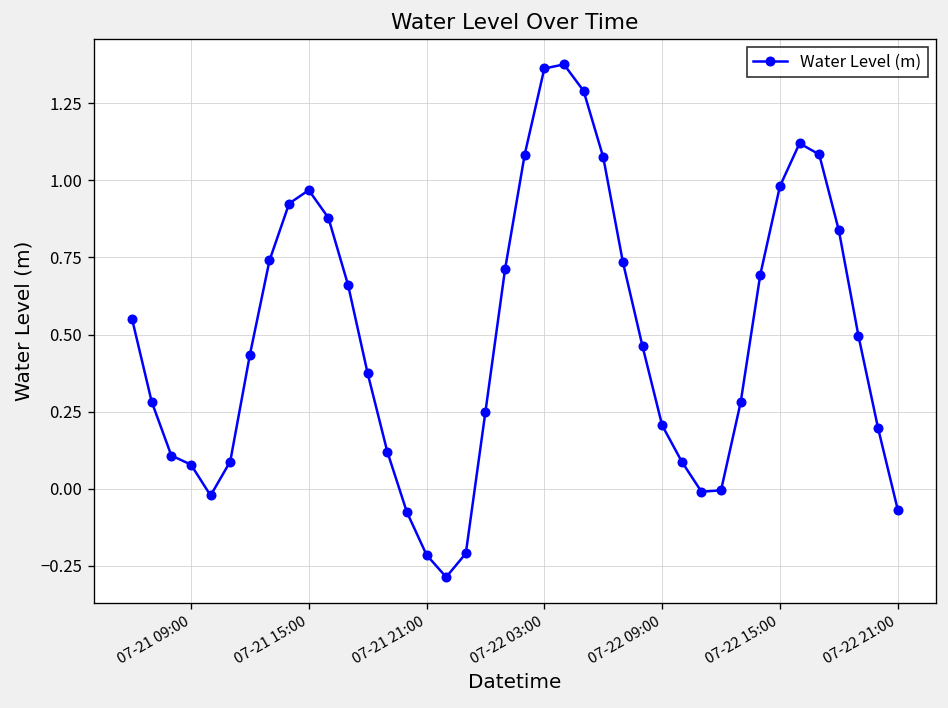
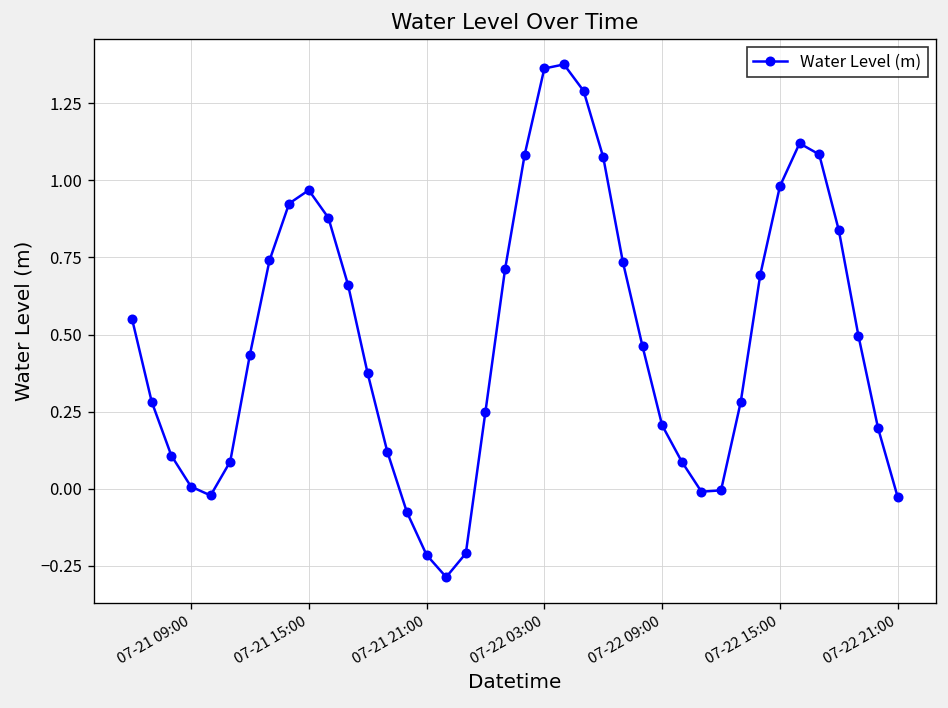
07-21 09:00: 0.08 -> 0.01
07-22 21:00: -0.07 -> -0.03
